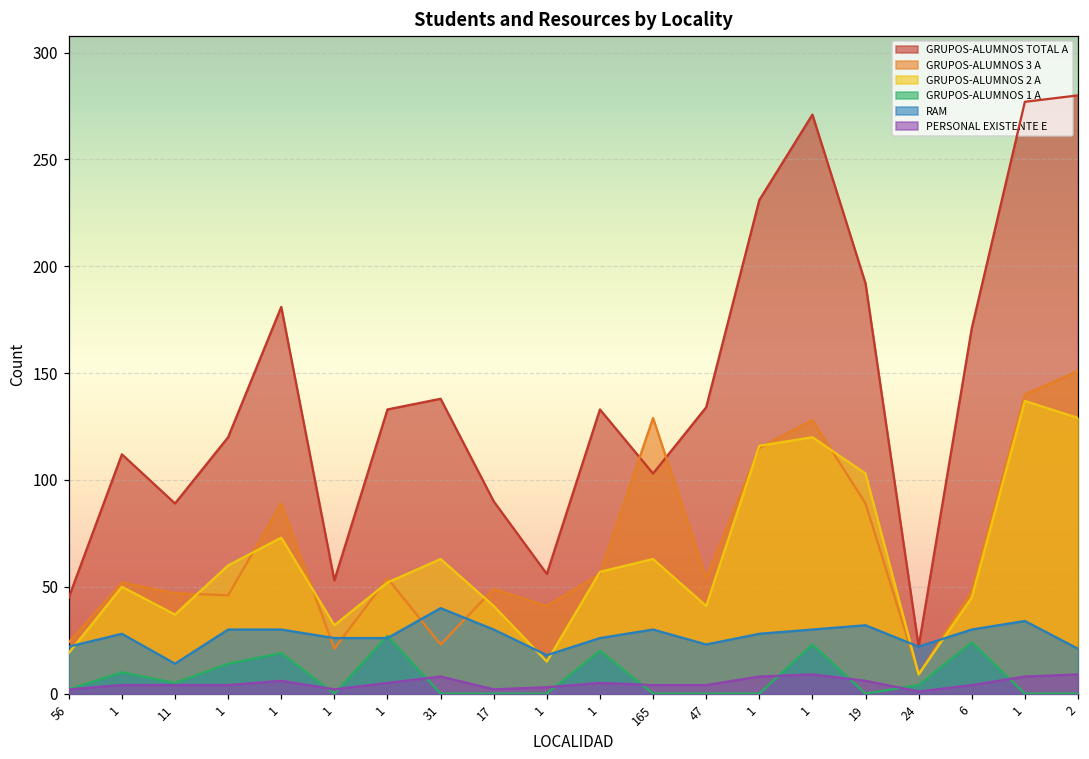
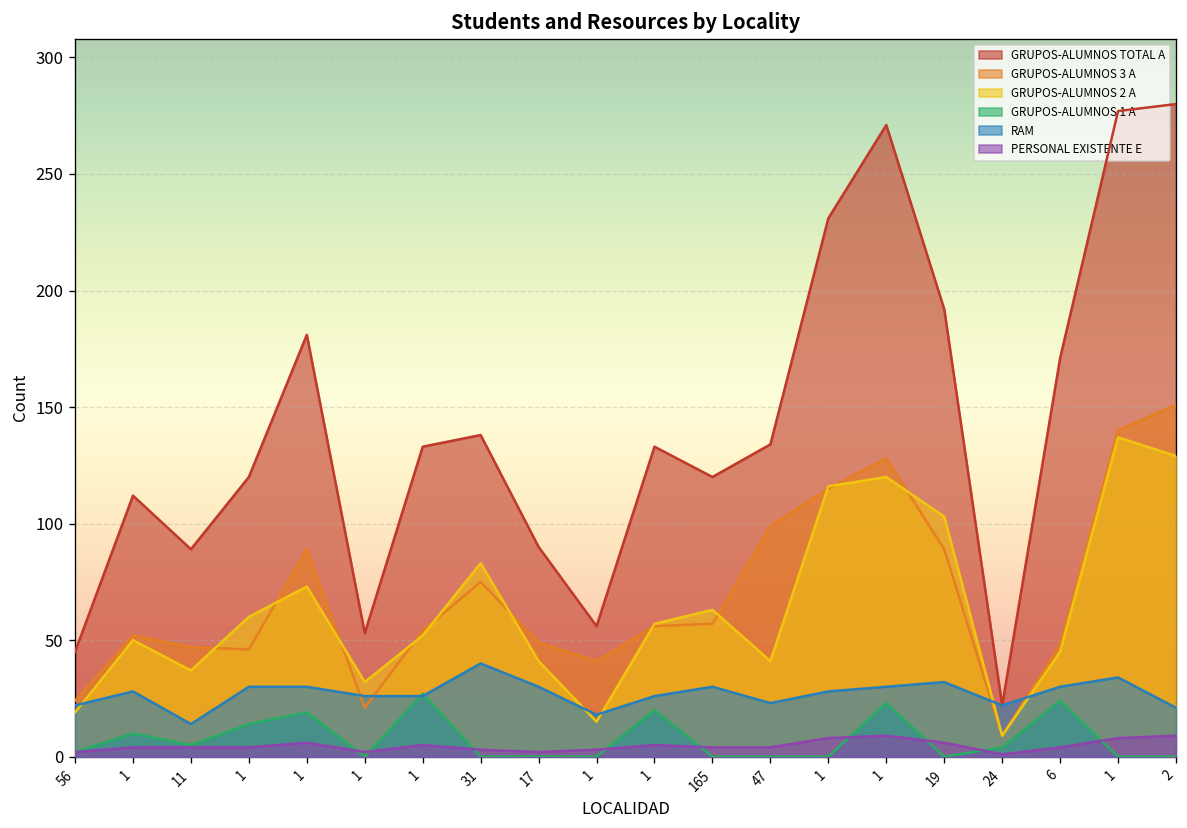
GRUPOS-ALUMNOS 3 A, 31: 23 -> 75
GRUPOS-ALUMNOS 2 A, 31: 63 -> 83
PERSONAL EXISTENTE E, 31: 8 -> 3
GRUPOS-ALUMNOS TOTAL A, 165: 103 -> 120
GRUPOS-ALUMNOS 3 A, 165: 129 -> 57
GRUPOS-ALUMNOS 3 A, 47: 54 -> 99
